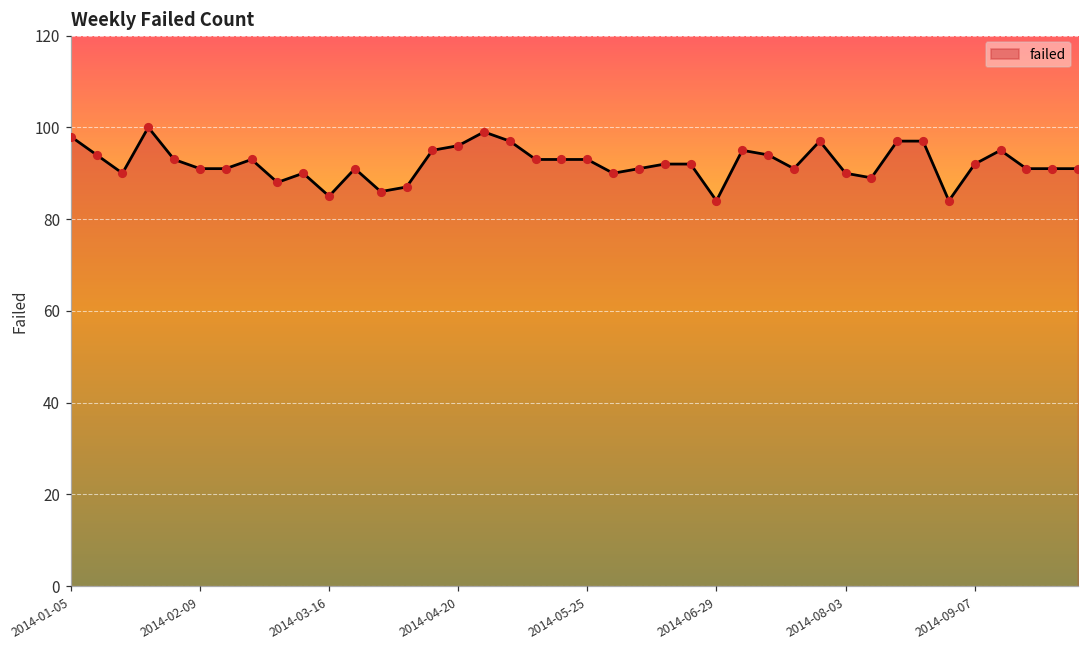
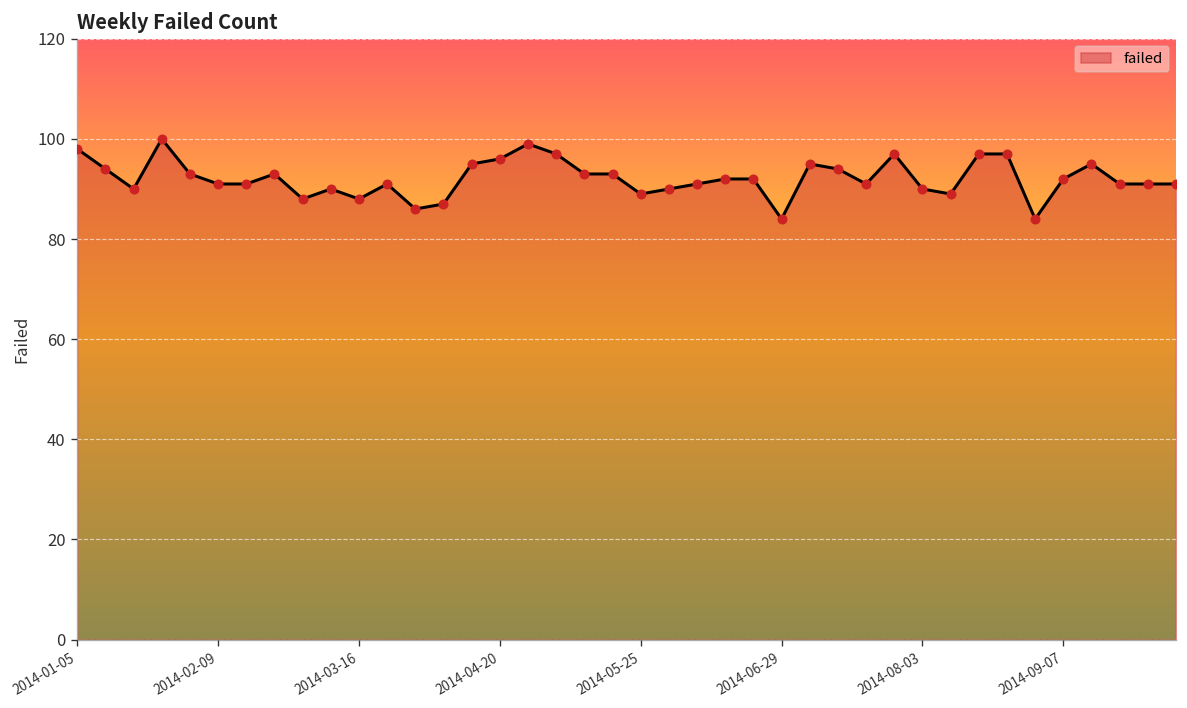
2014-03-16: 85 -> 88
2014-05-25: 93 -> 89
